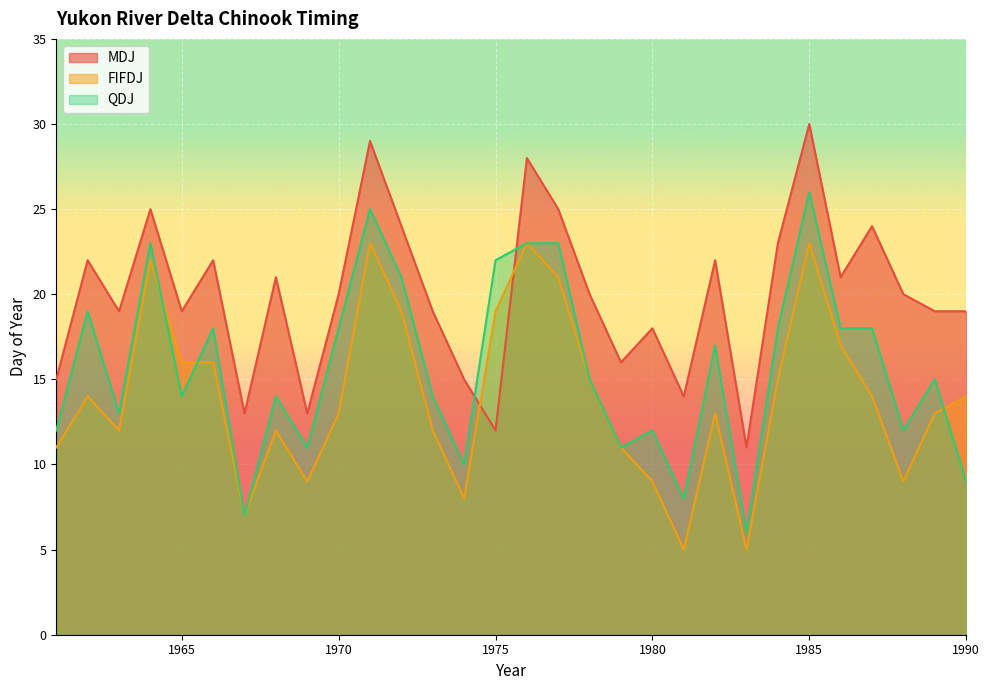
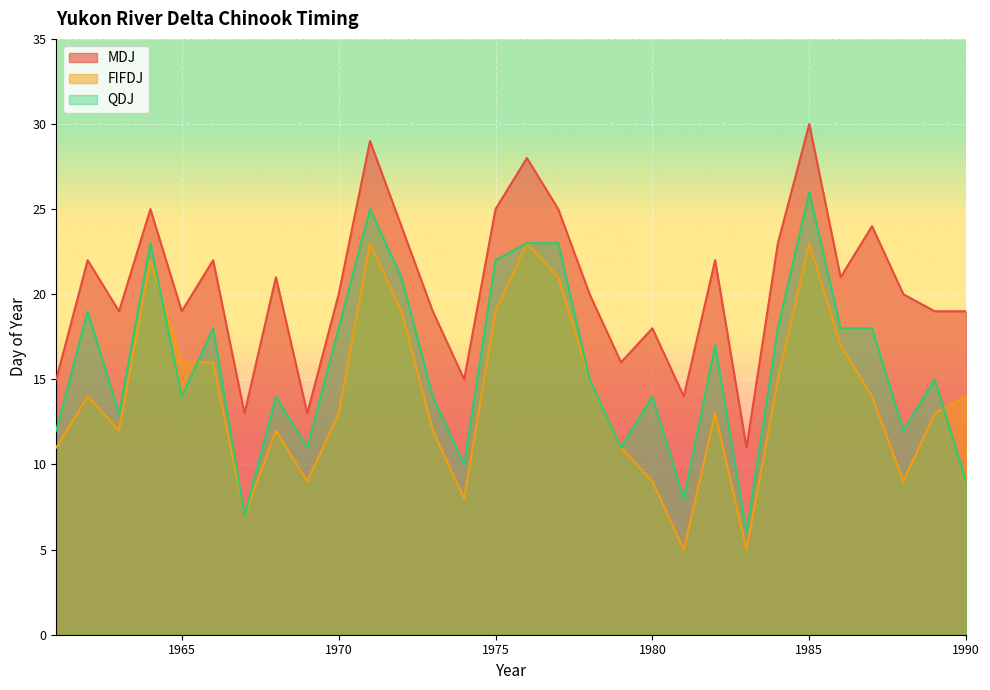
MDJ, 1975: 12 -> 25
QDJ, 1980: 12 -> 14
